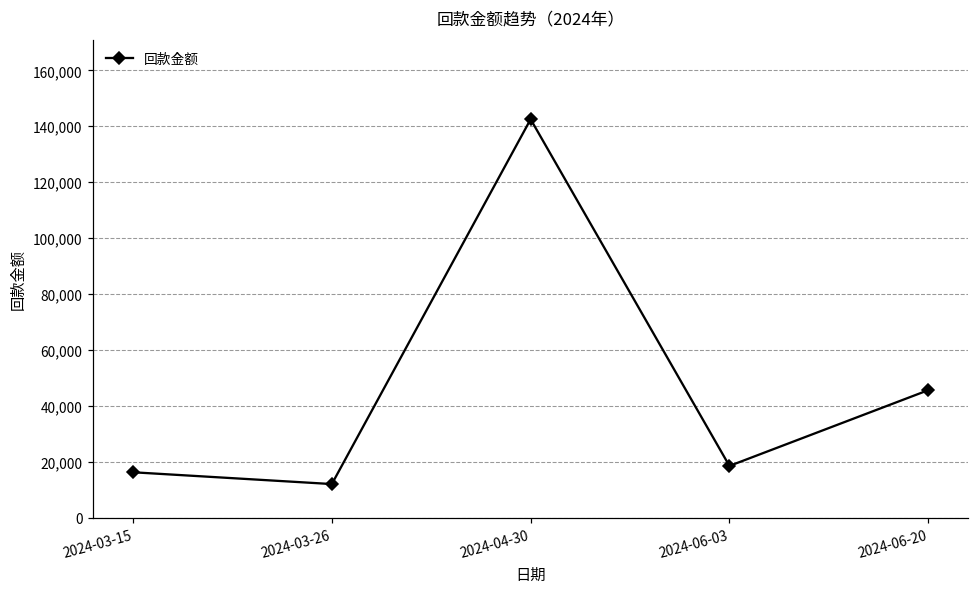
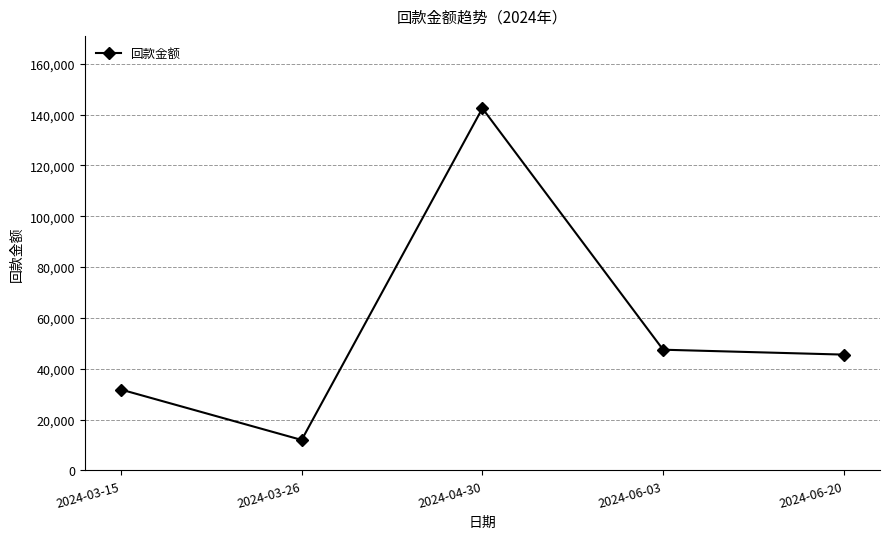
2024-03-15: 16,000 -> 32,000
2024-06-03: 18,000 -> 48,000
